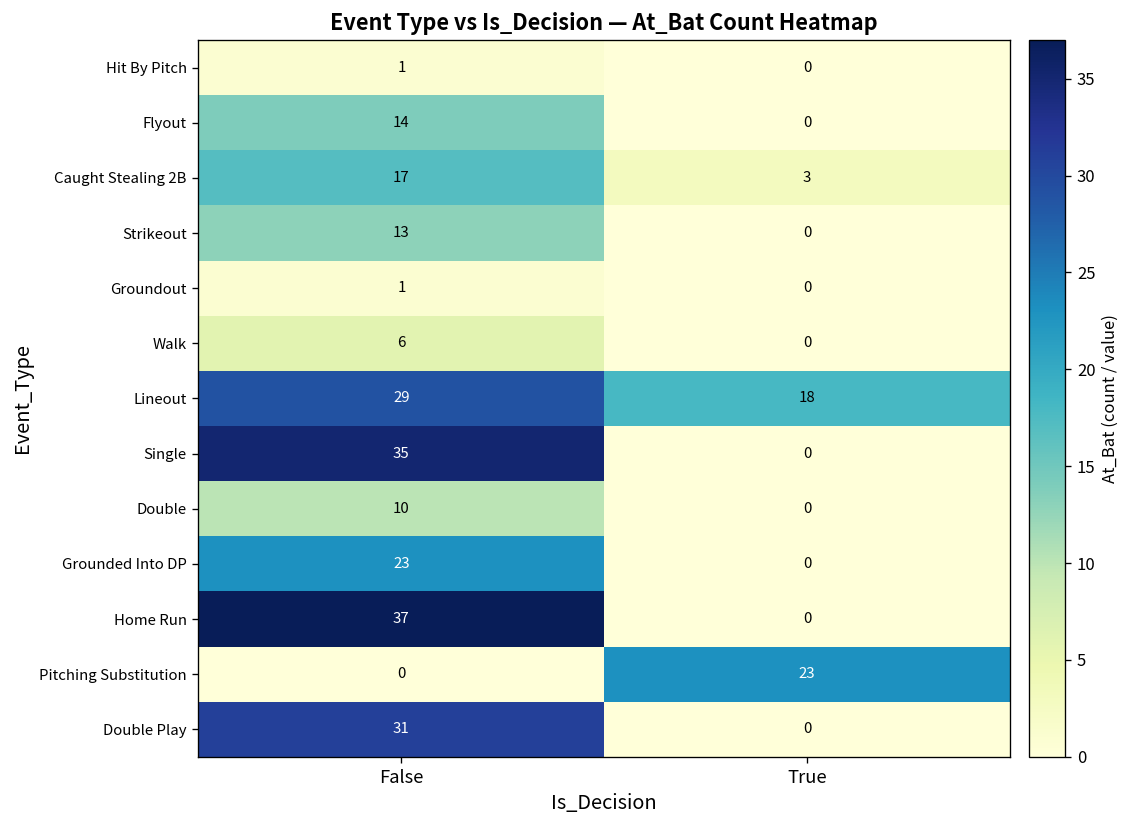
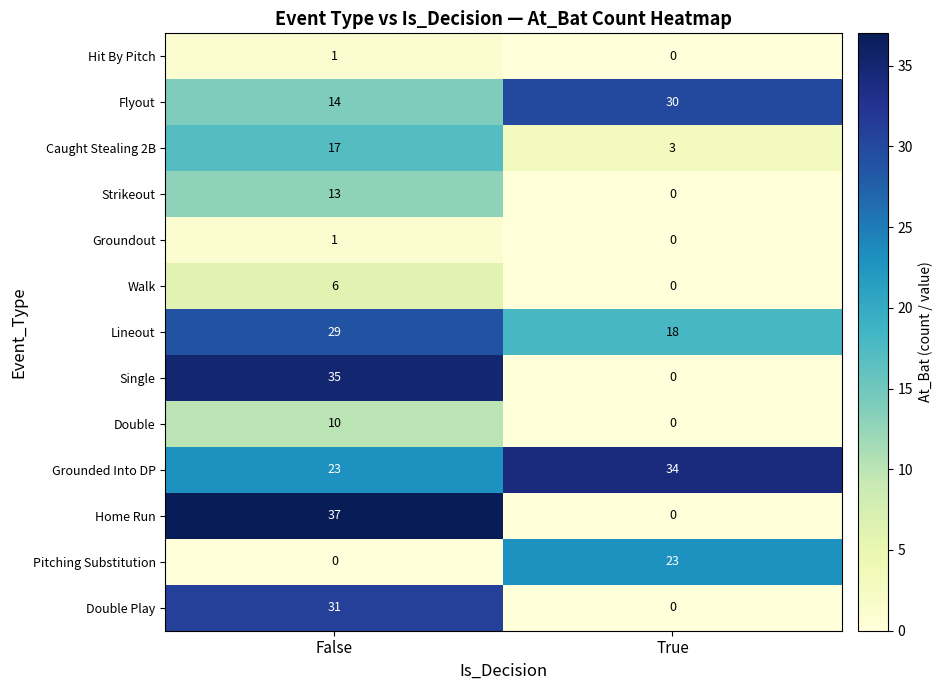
Flyout, True: 0 -> 30
Grounded Into DP, True: 0 -> 34
